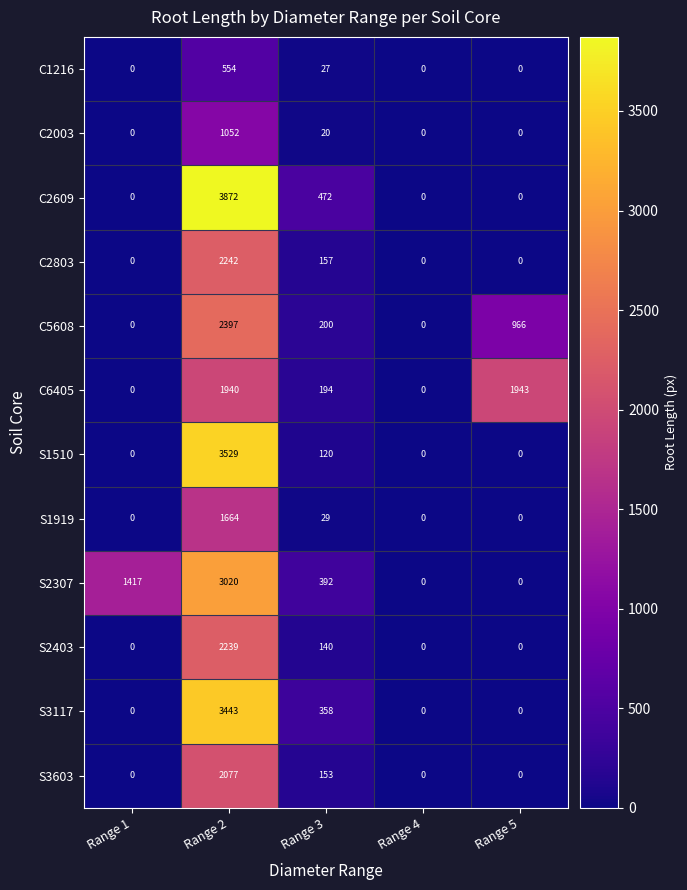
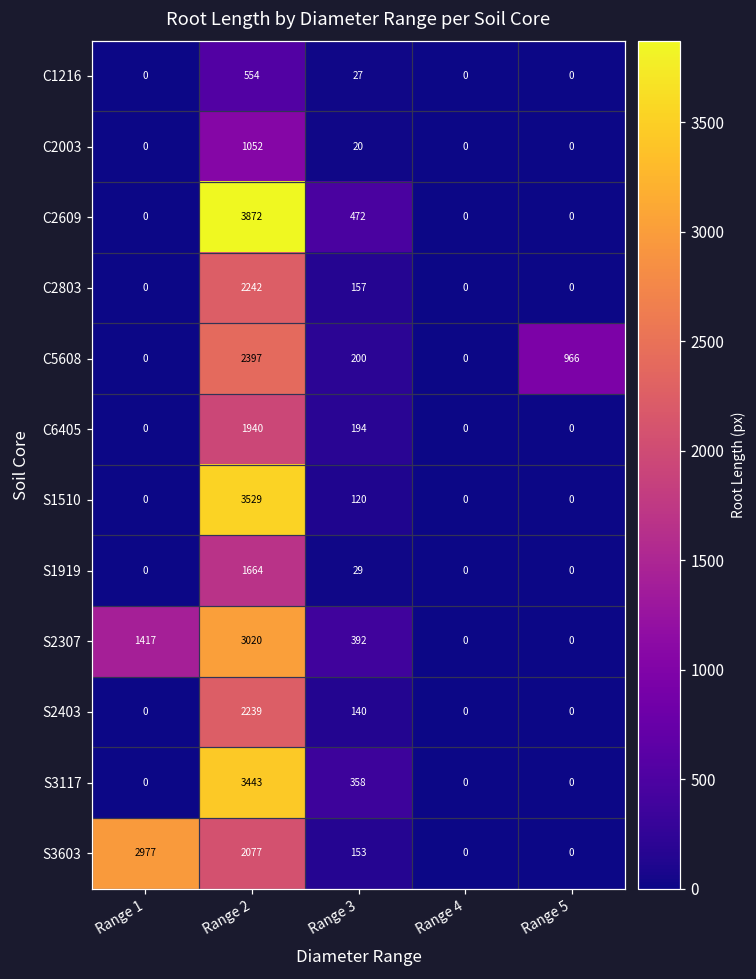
C6405, Range 5: 1943 -> 0
S3603, Range 1: 0 -> 2977
